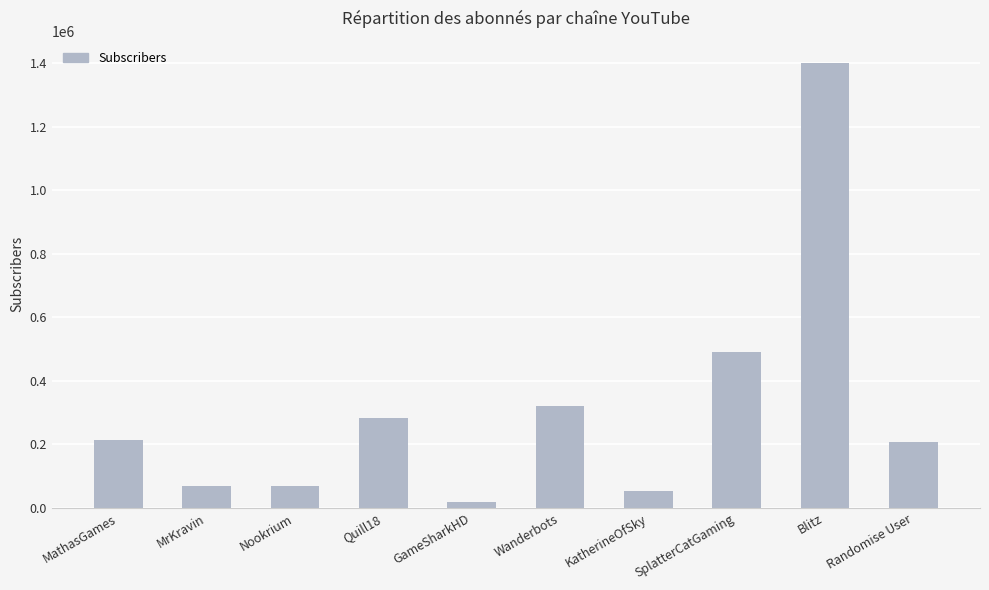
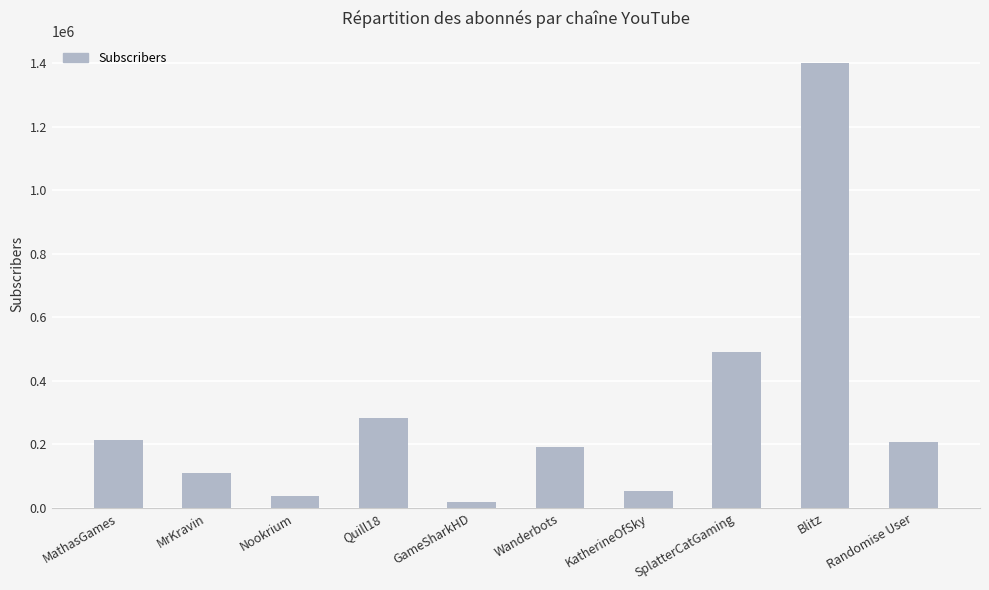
MrKravin: 70000 -> 110000
Nookrium: 70000 -> 40000
Wanderbots: 320000 -> 190000
